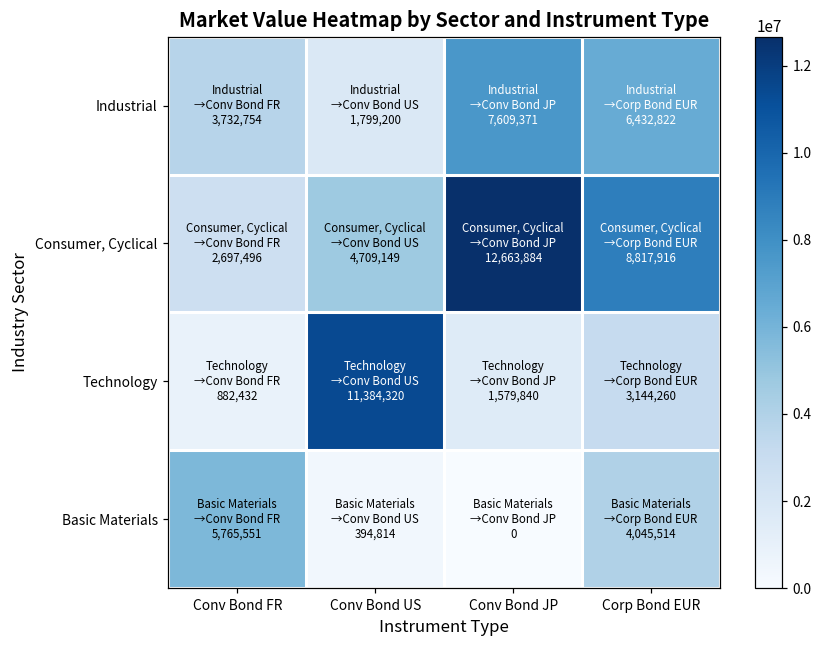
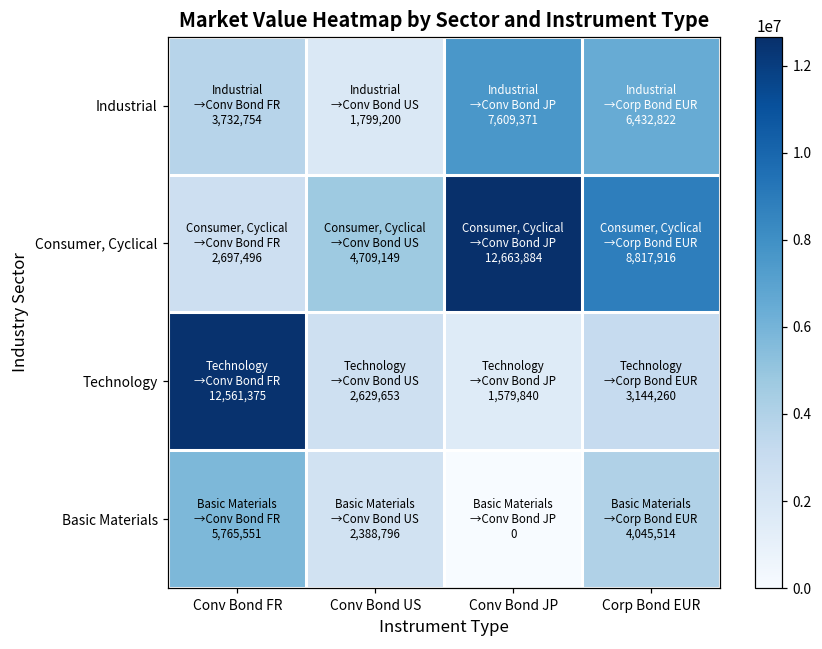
Technology, Conv Bond FR: 882,432 -> 12,561,375
Technology, Conv Bond US: 11,384,320 -> 2,629,653
Basic Materials, Conv Bond US: 394,814 -> 2,388,796
